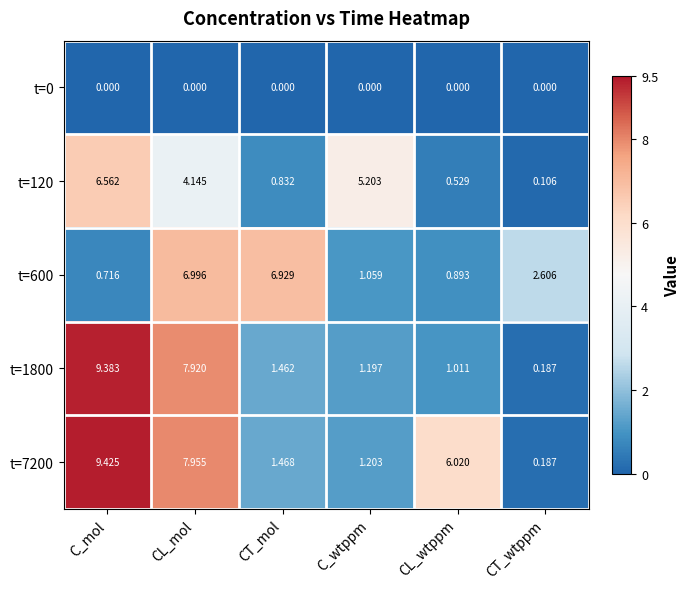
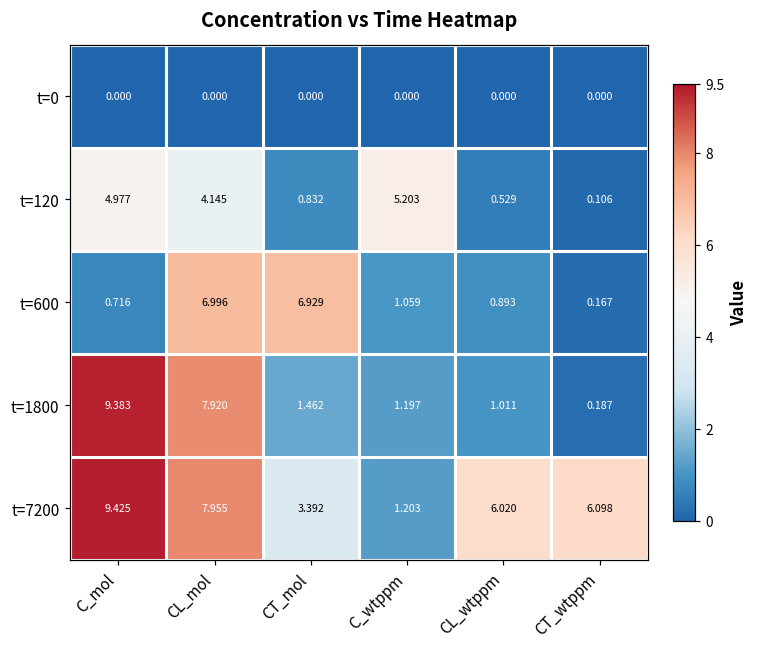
t=120, C_mol: 6.562 -> 4.977
t=600, CT_wtppm: 2.606 -> 0.167
t=7200, CT_mol: 1.468 -> 3.392
t=7200, CT_wtppm: 0.187 -> 6.098
